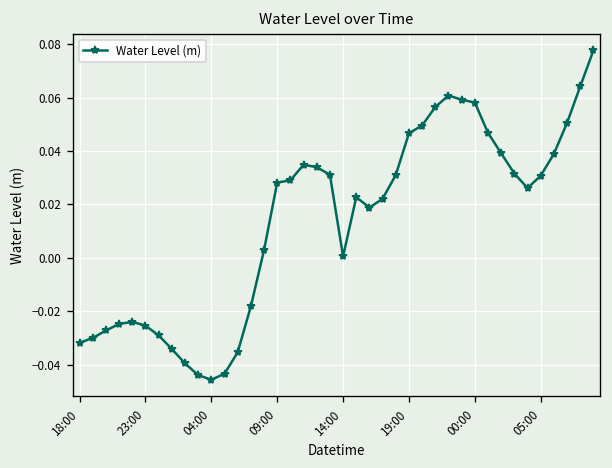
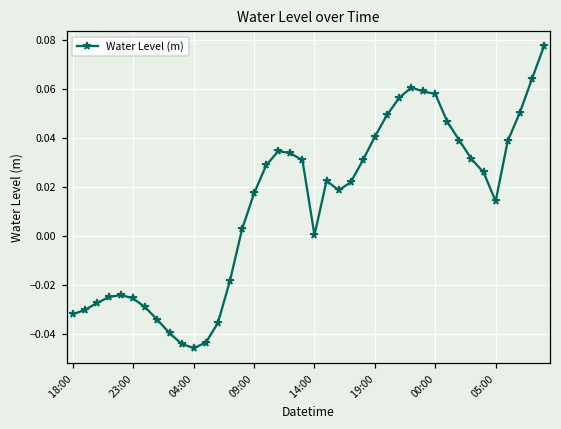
09:00: 0.028 -> 0.018
19:00: 0.047 -> 0.041
05:00: 0.031 -> 0.014
